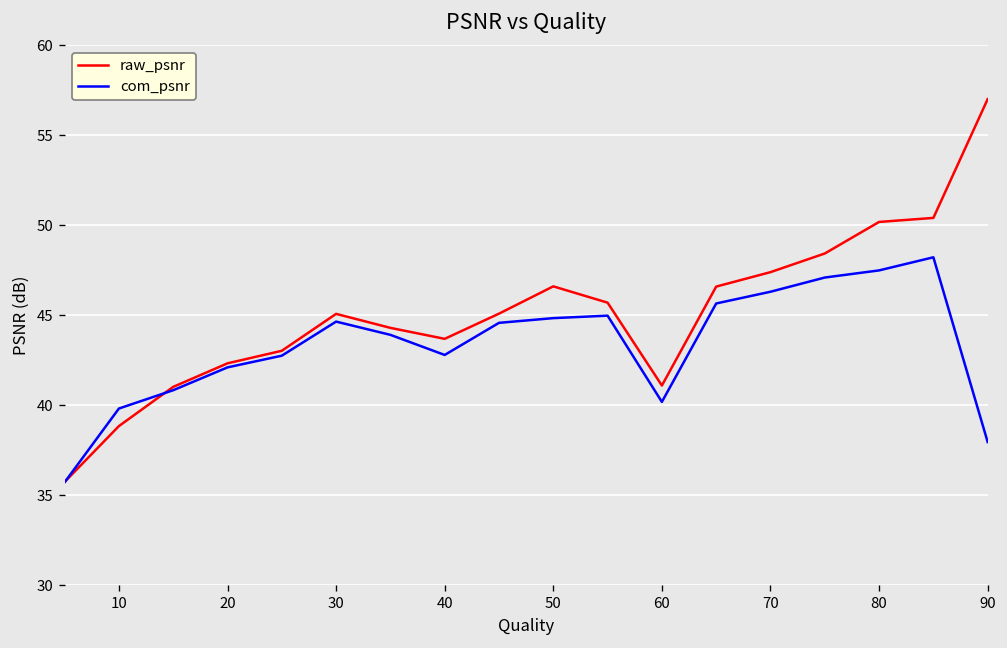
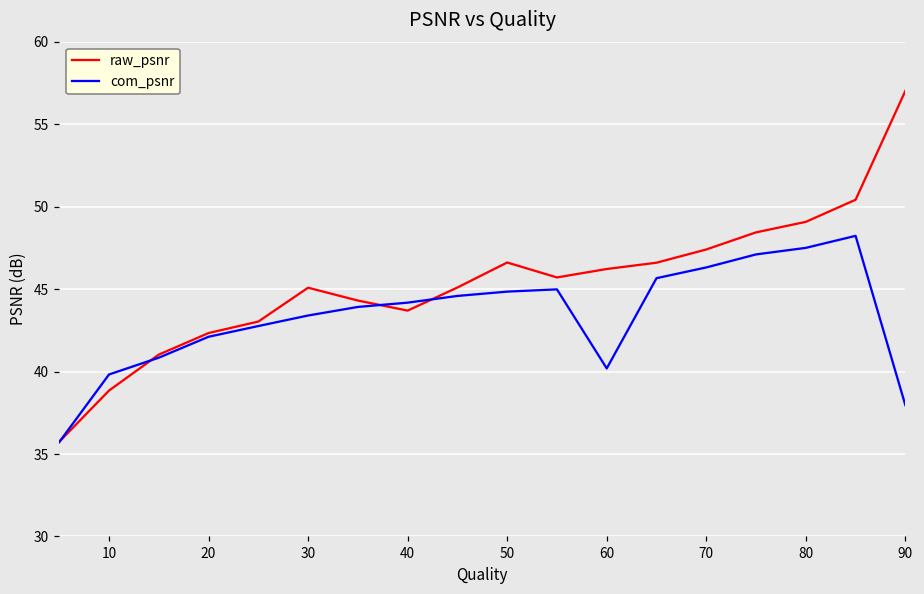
com_psnr, 30: 44.7 -> 43.4
com_psnr, 40: 42.8 -> 44.2
raw_psnr, 60: 41.1 -> 46.2
raw_psnr, 80: 50.2 -> 49.1
